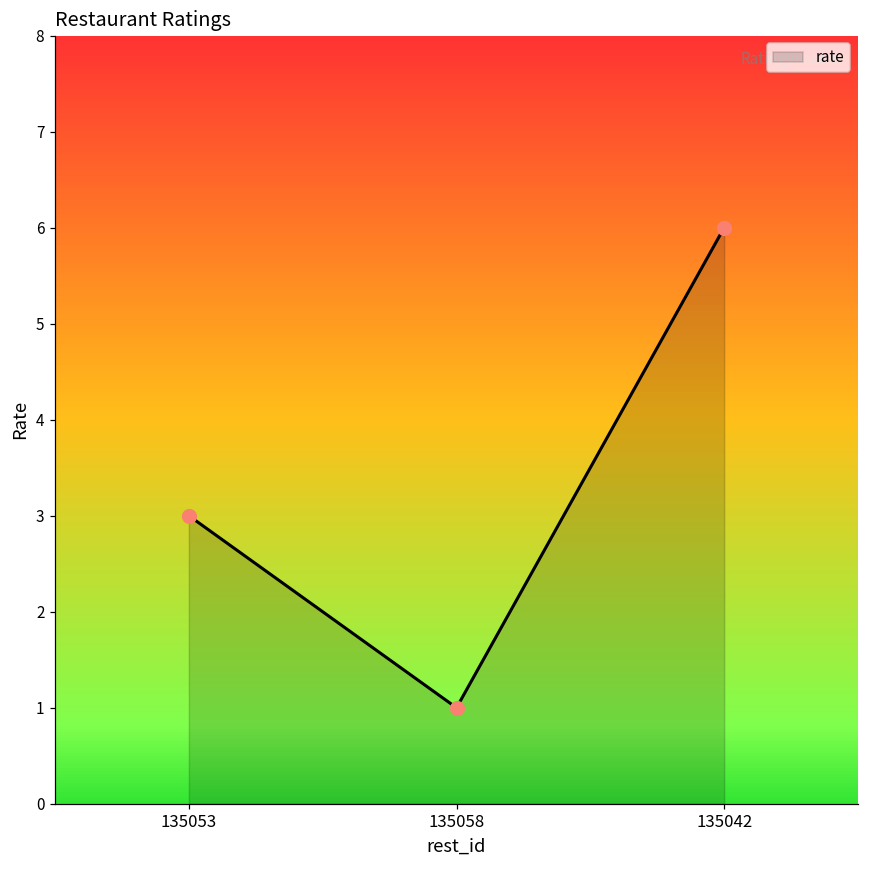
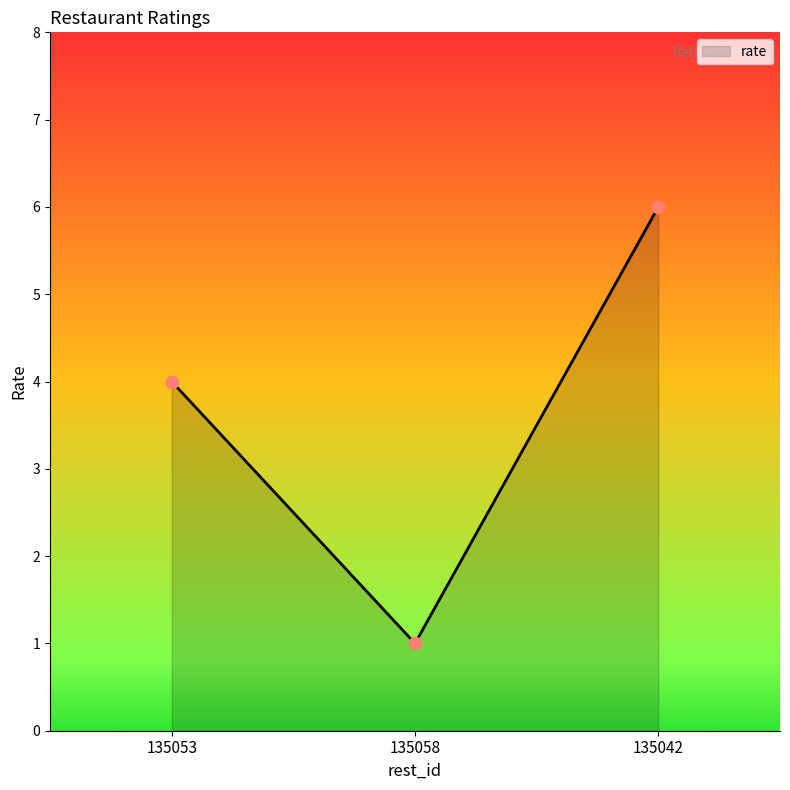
135053: 3 -> 4
